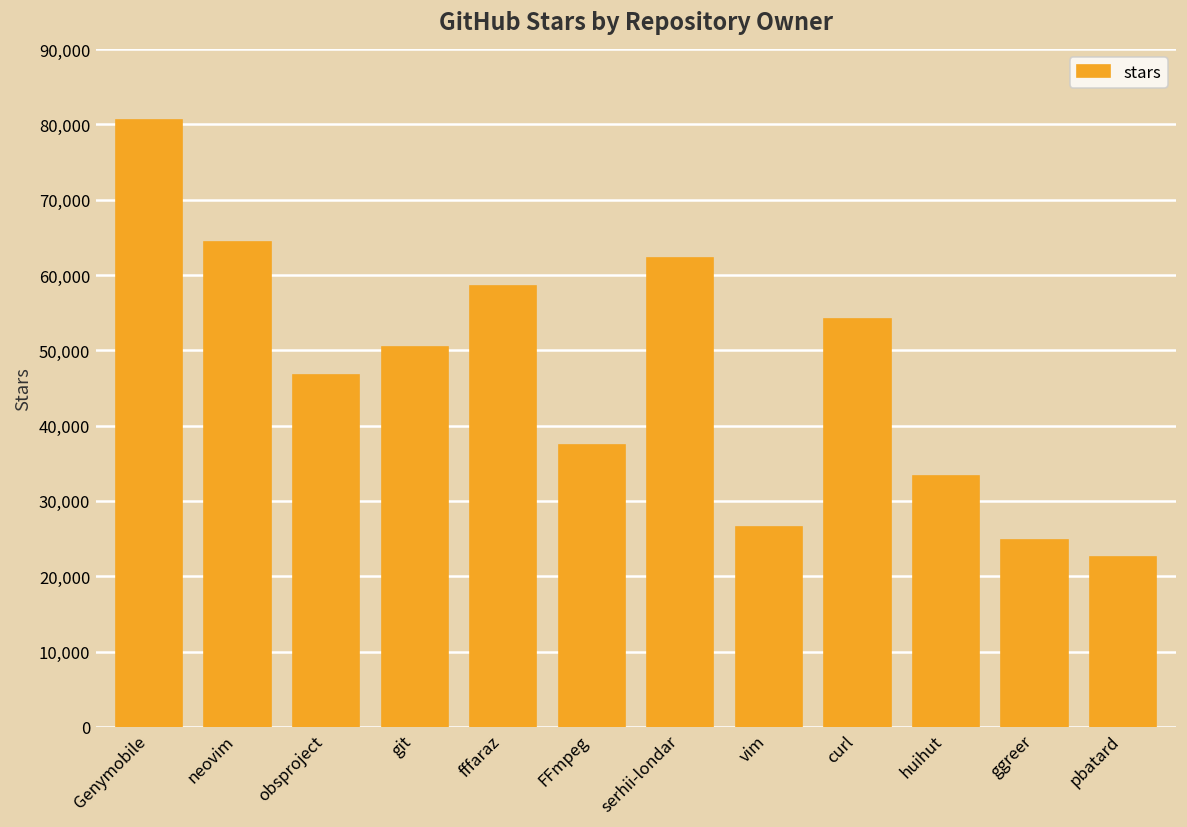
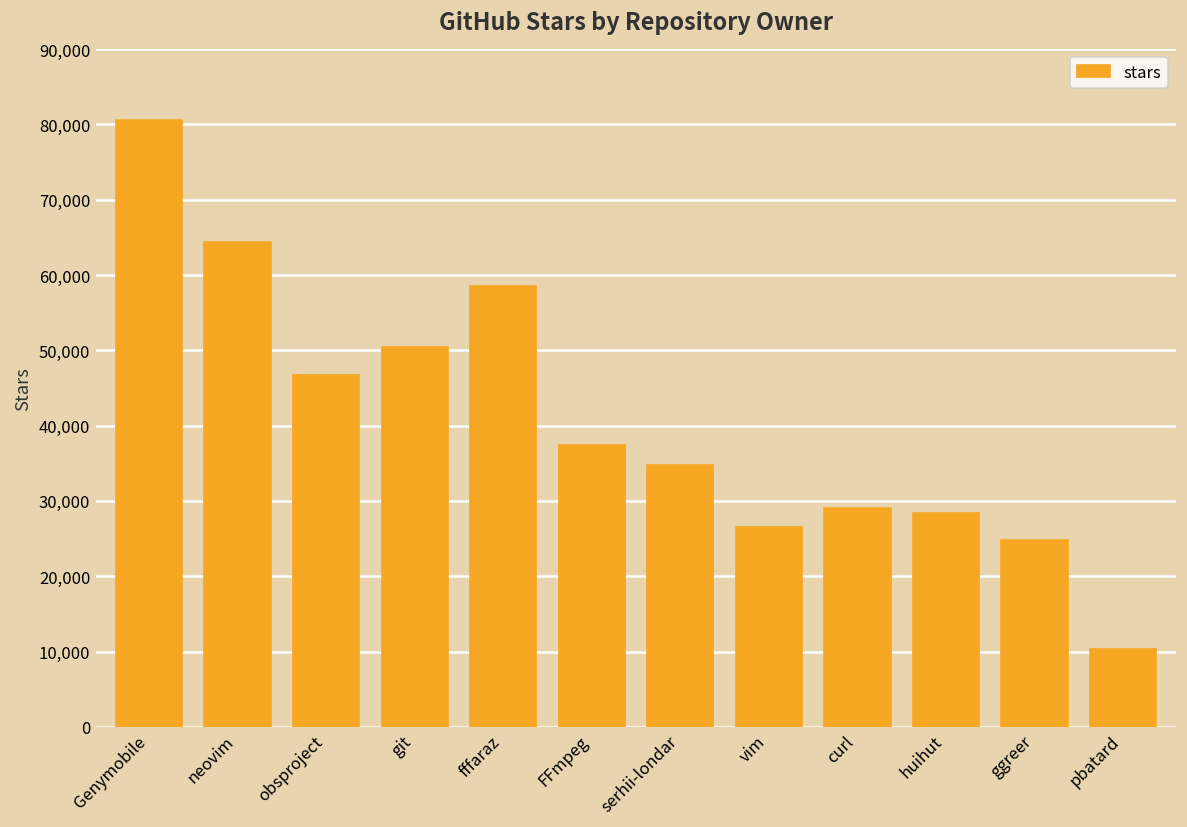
serhii-londar: 62,000 -> 35,000
curl: 54,000 -> 29,000
huihut: 33,000 -> 28,000
pbatard: 23,000 -> 10,000
